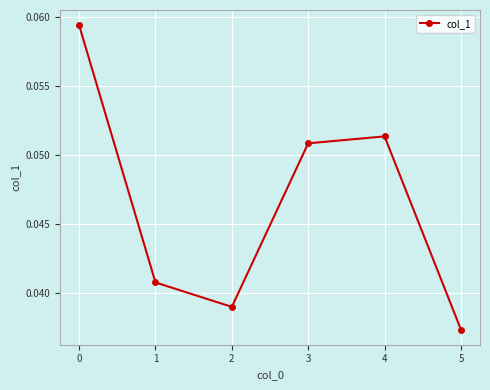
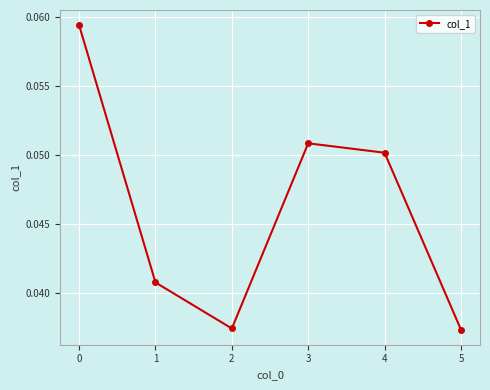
2: 0.0390 -> 0.0374
4: 0.0514 -> 0.0502
